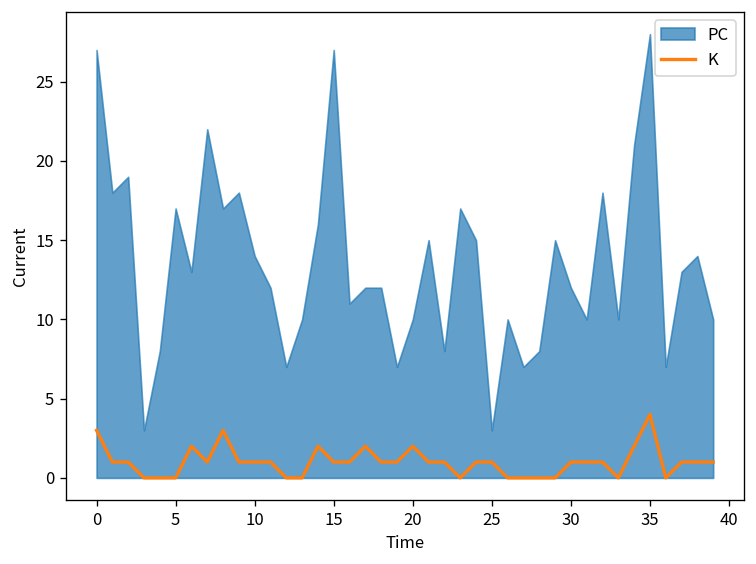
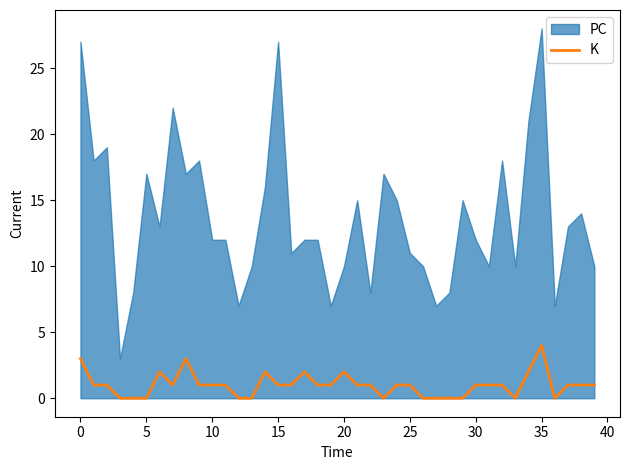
PC, 10: 14 -> 12
PC, 25: 3 -> 11
